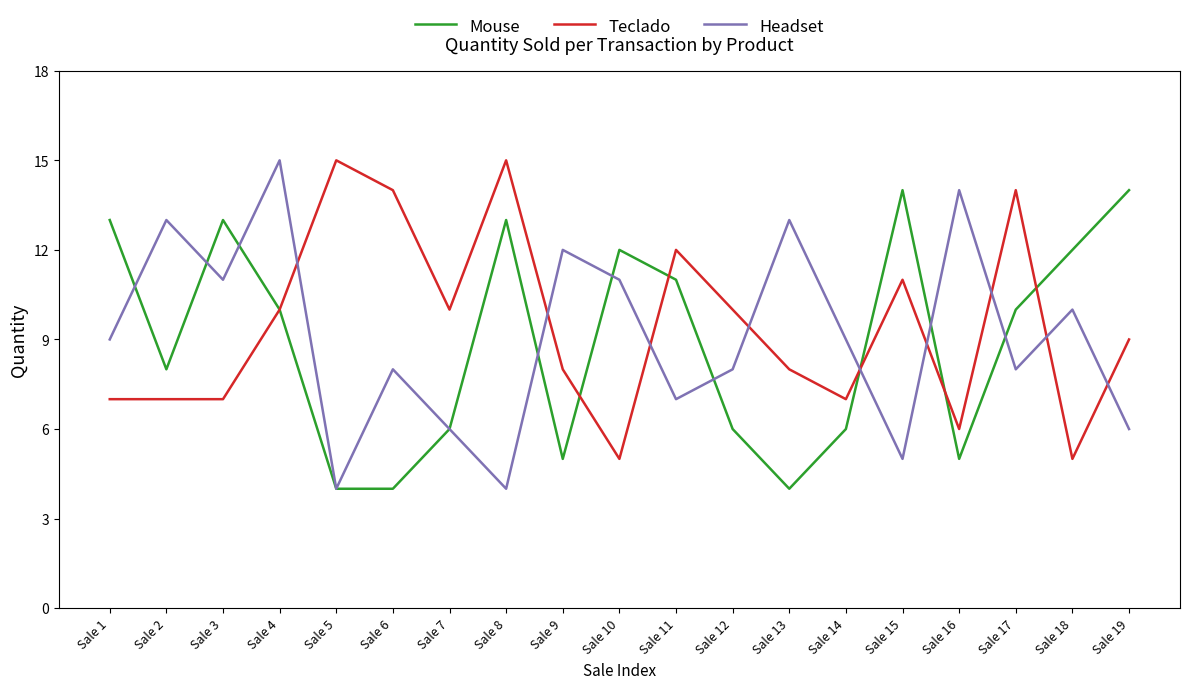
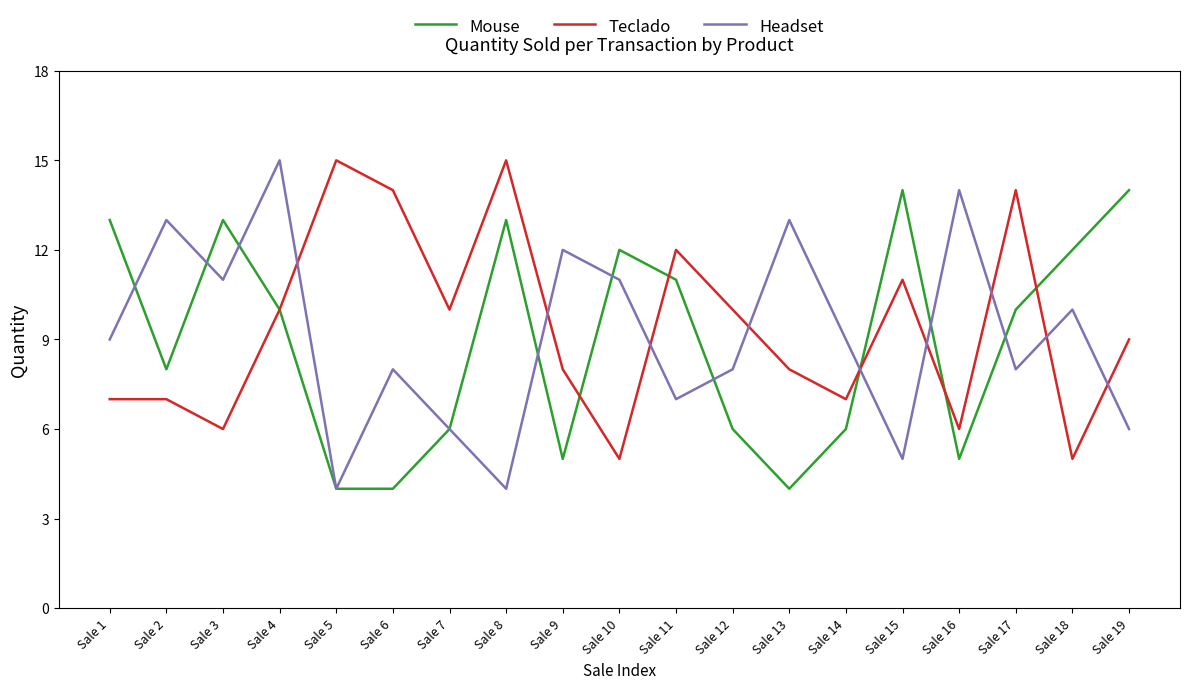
Teclado, Sale 3: 7 -> 6
